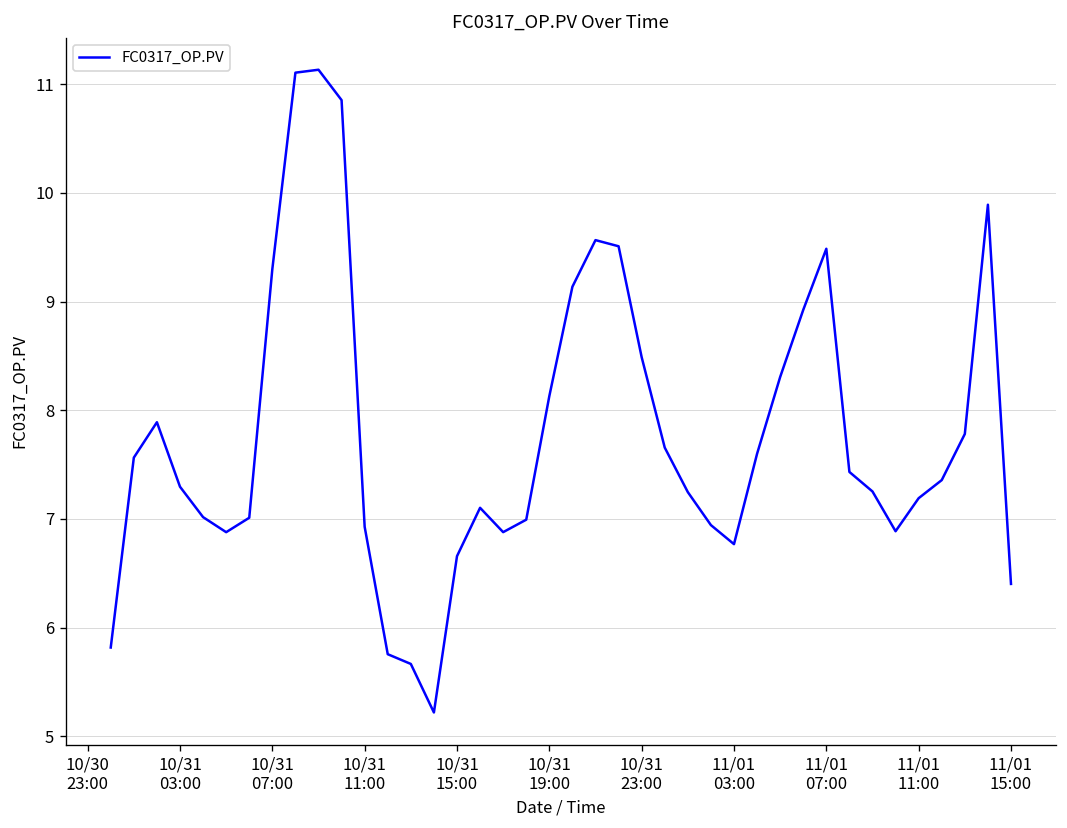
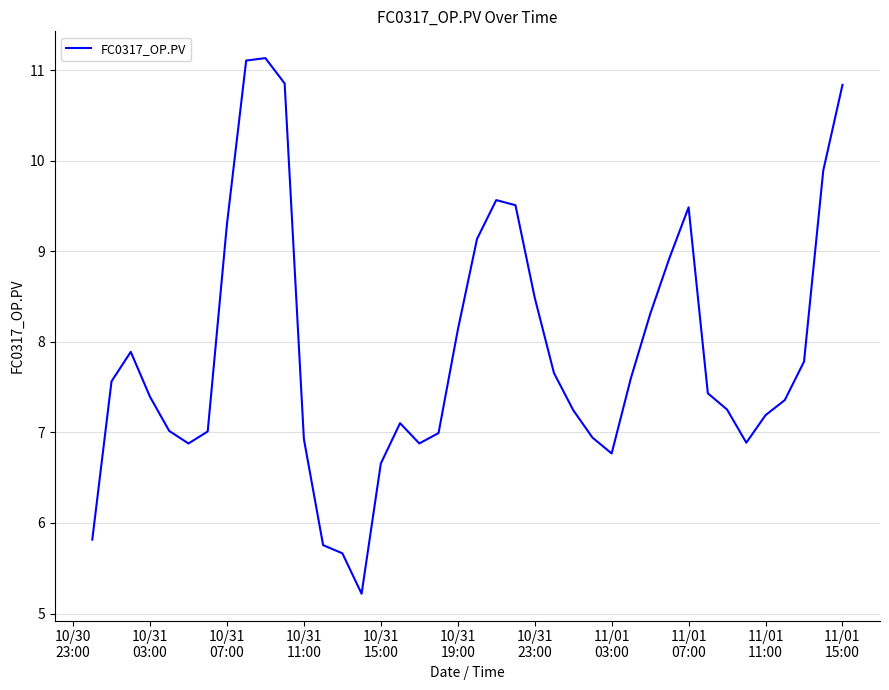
10/31 03:00: 7.3 -> 7.4
11/01 15:00: 6.4 -> 10.8
